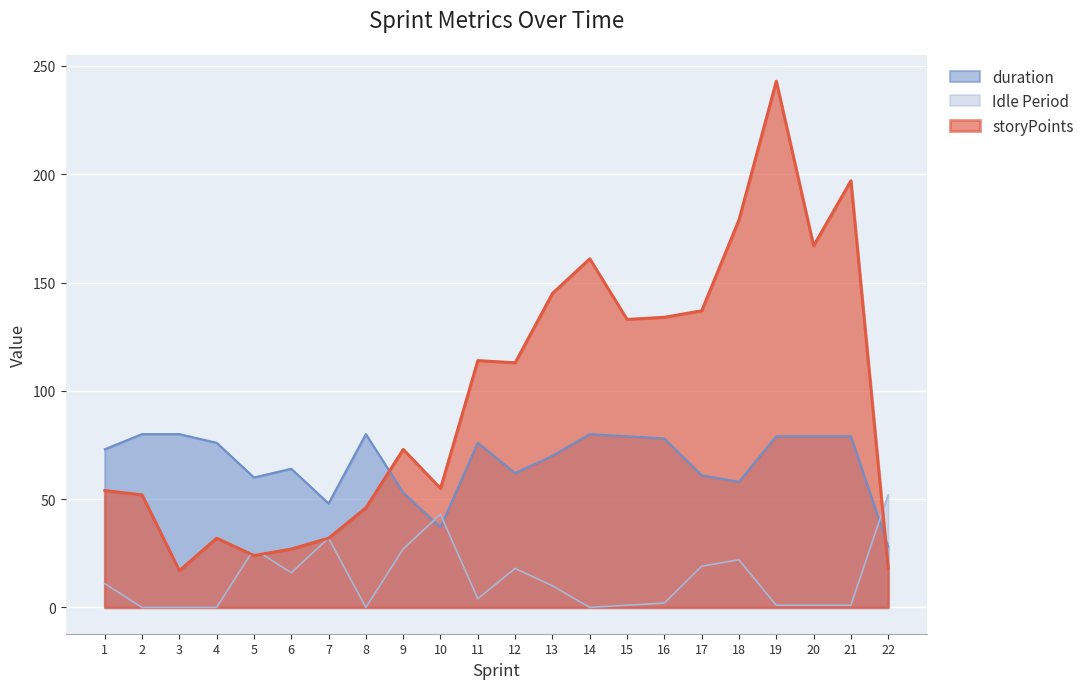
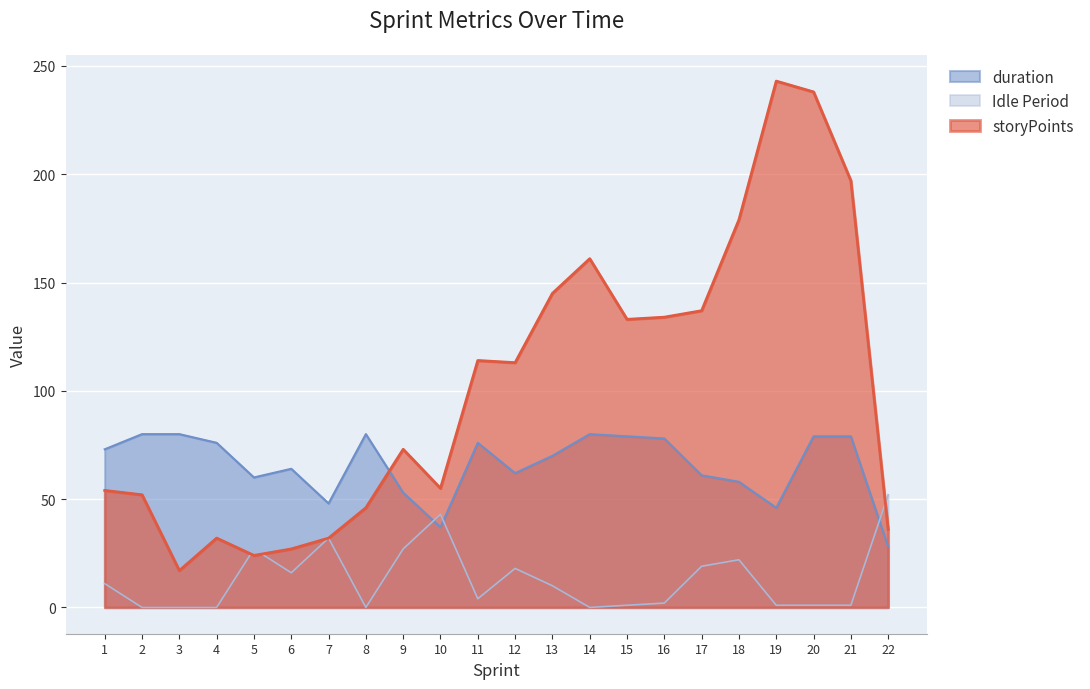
duration, 19: 79 -> 46
storyPoints, 20: 167 -> 238
storyPoints, 22: 18 -> 36
